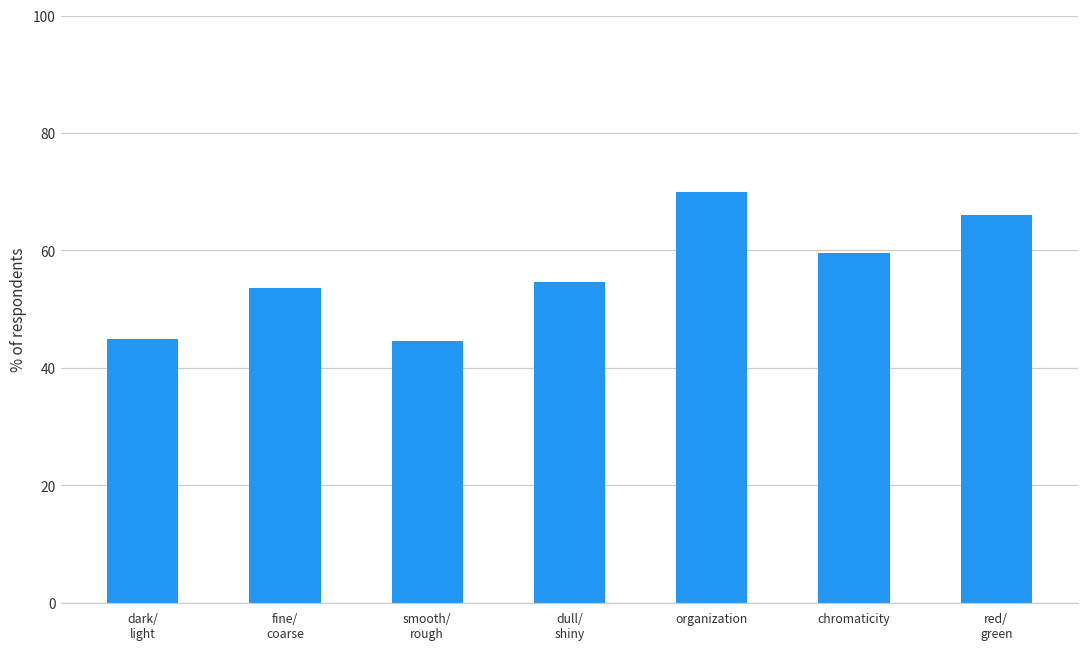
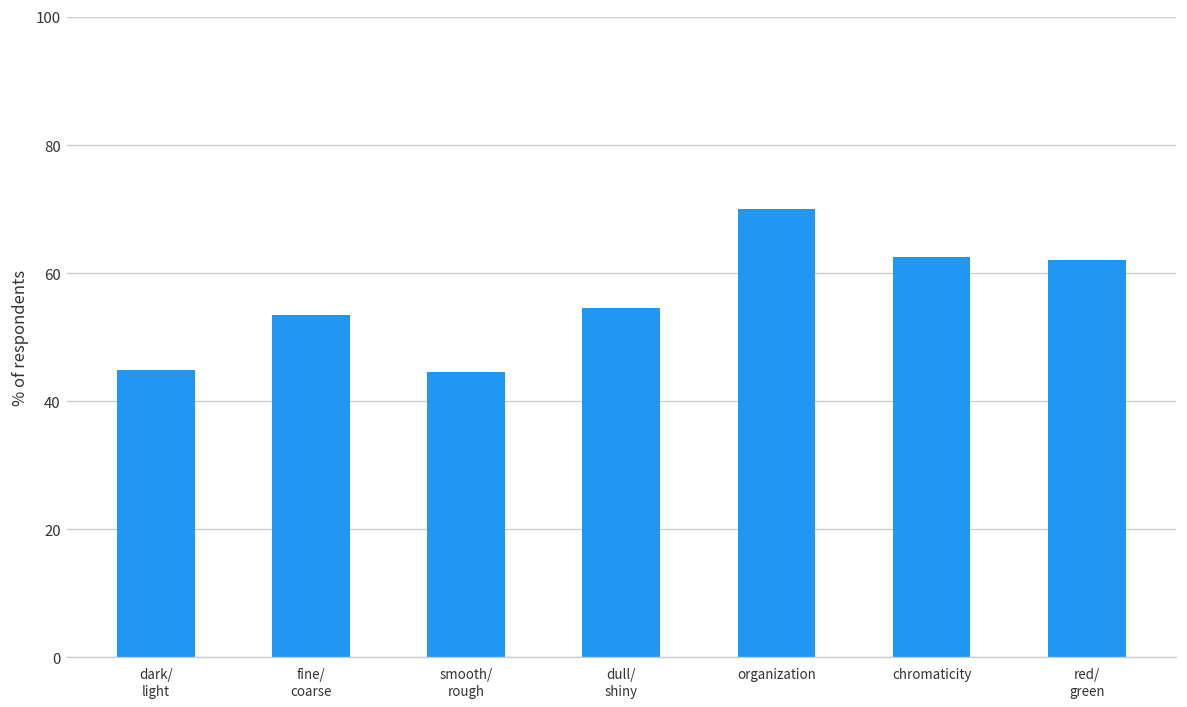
chromaticity: 60 -> 63
red/ green: 66 -> 62
